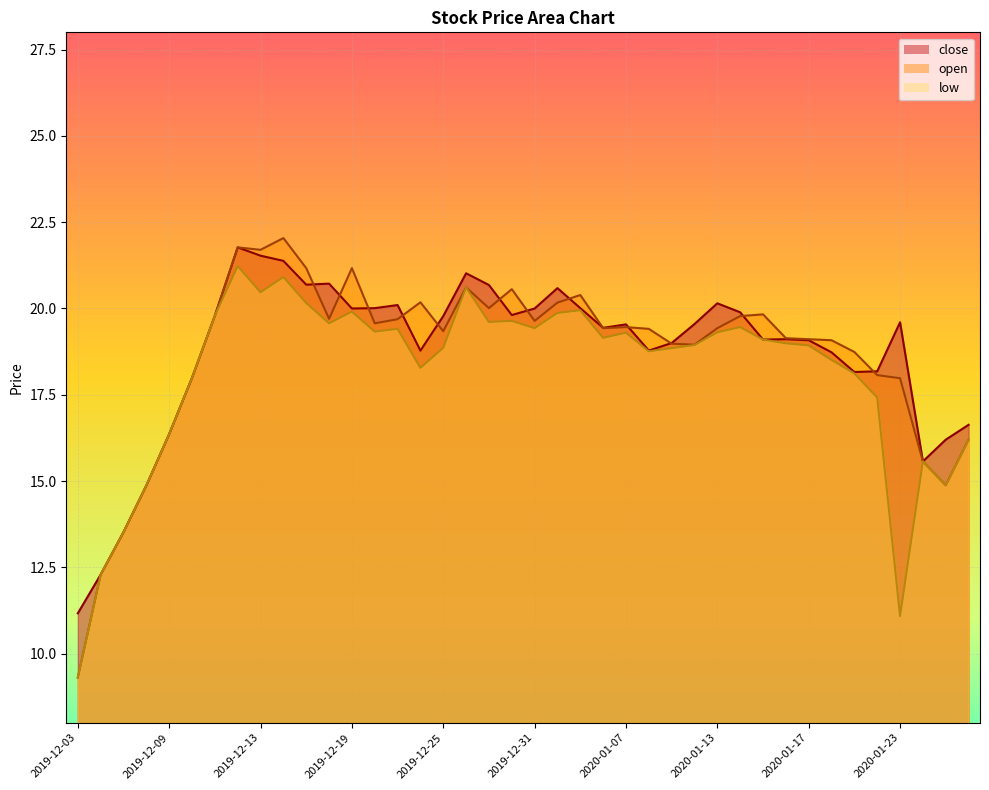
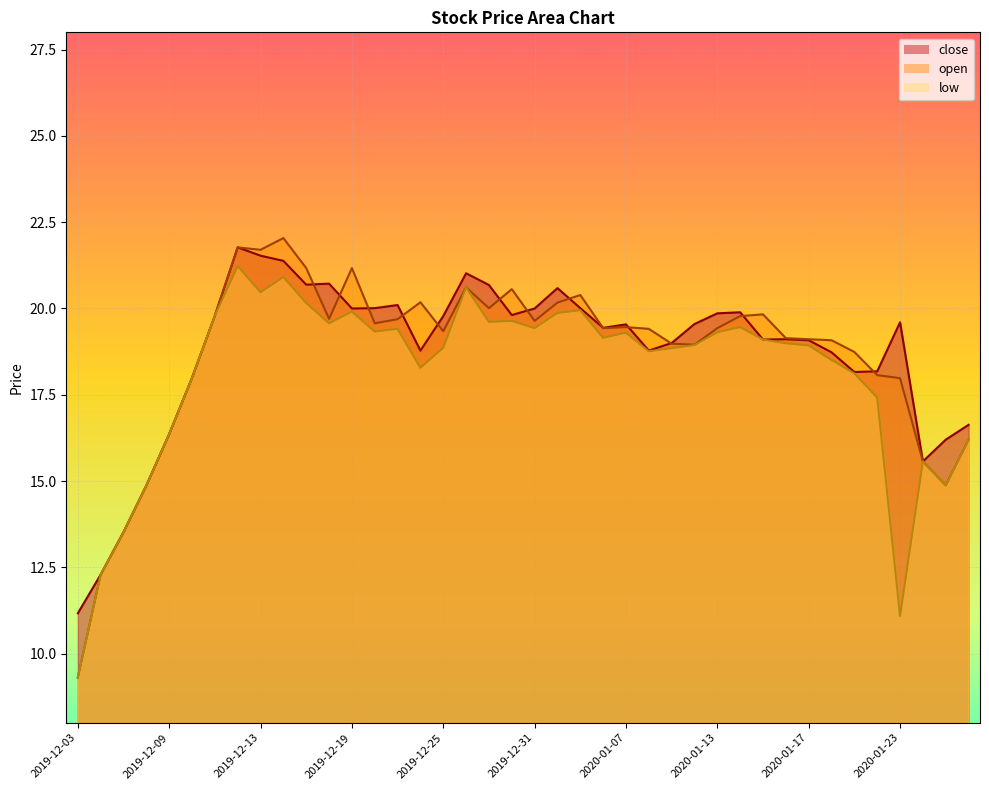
close, 2020-01-13: 20.2 -> 19.9
